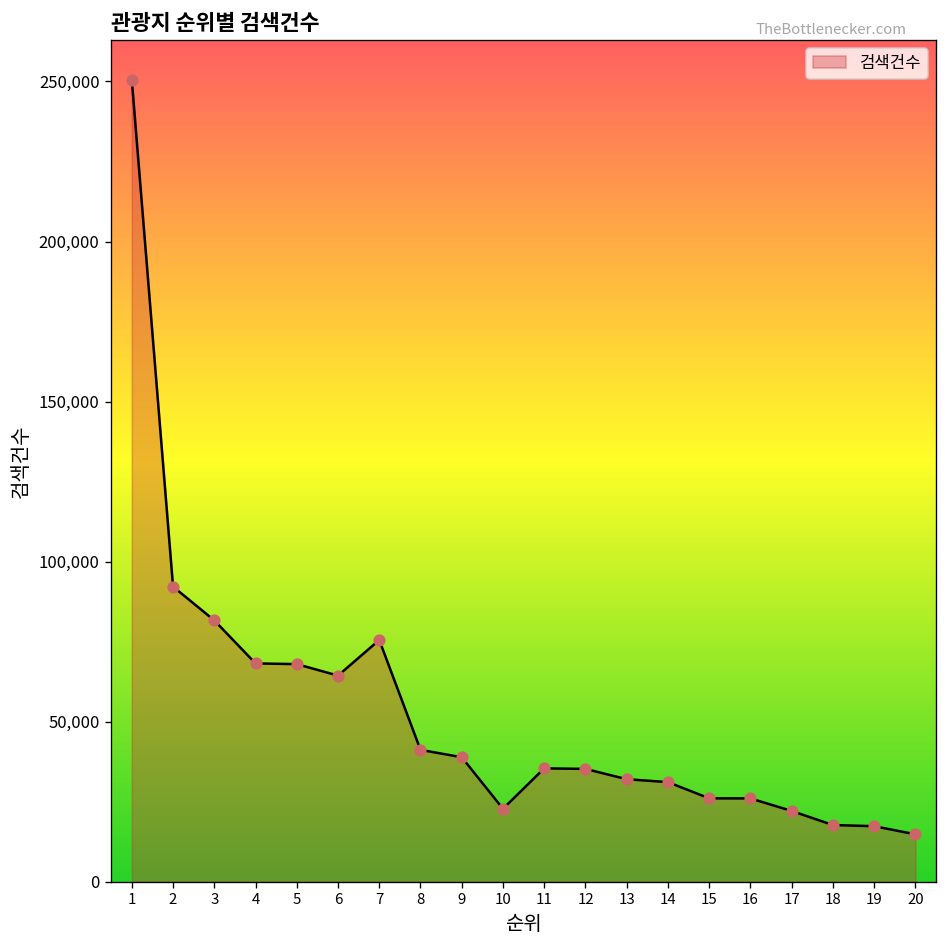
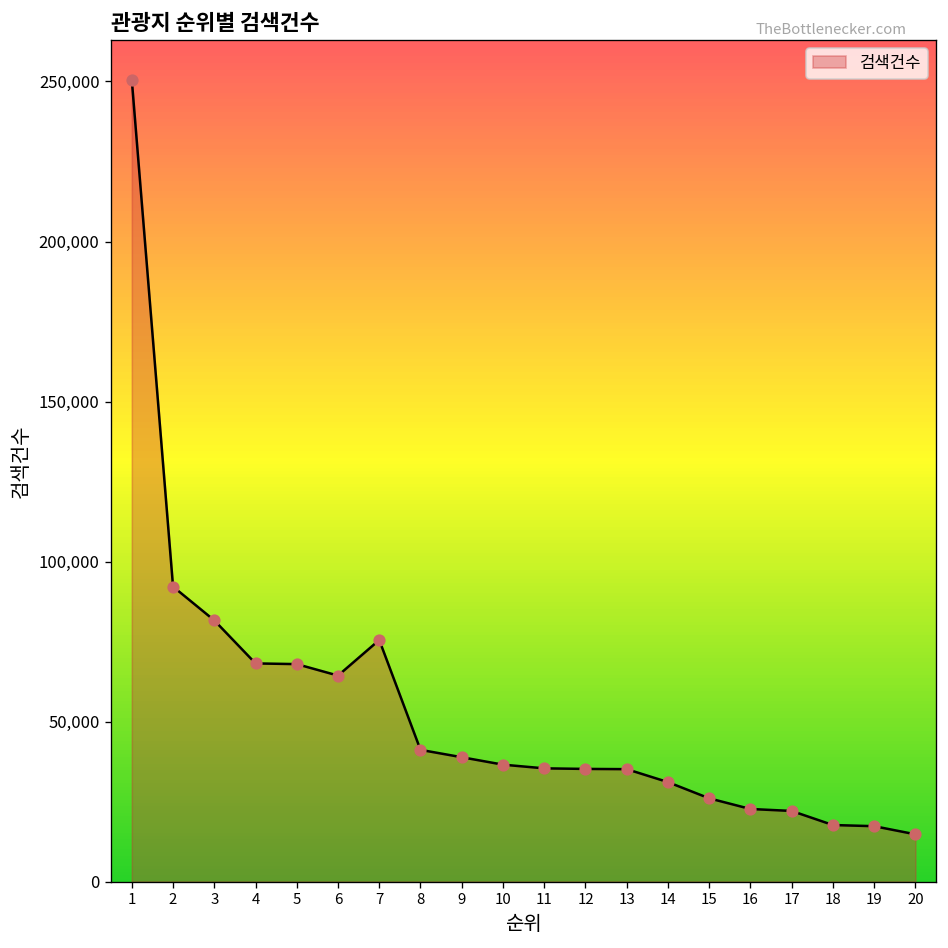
10: 23,000 -> 37,000
13: 32,000 -> 35,000
16: 26,000 -> 23,000
